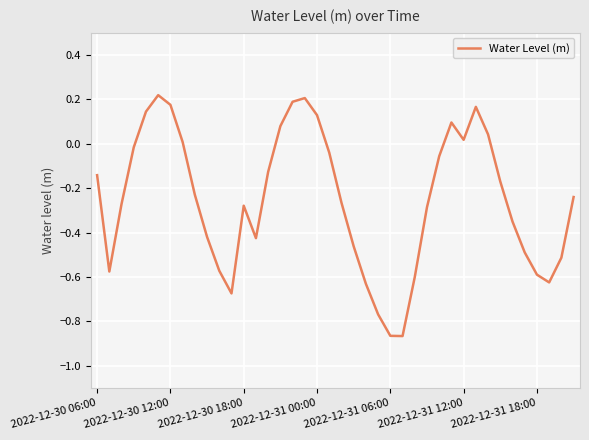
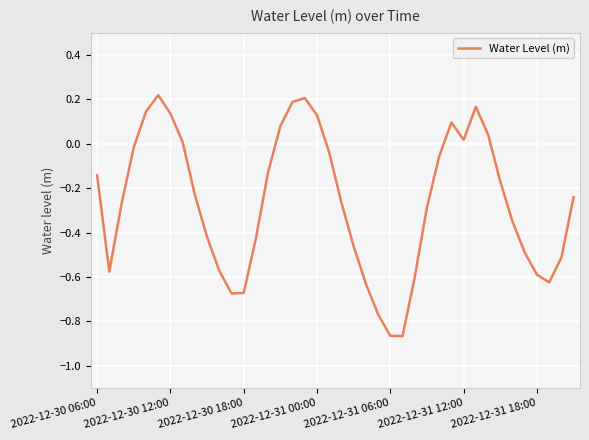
2022-12-30 12:00: 0.18 -> 0.14
2022-12-30 18:00: -0.28 -> -0.67
